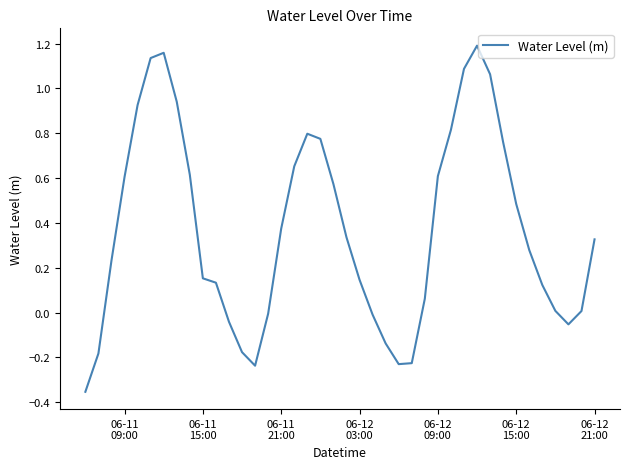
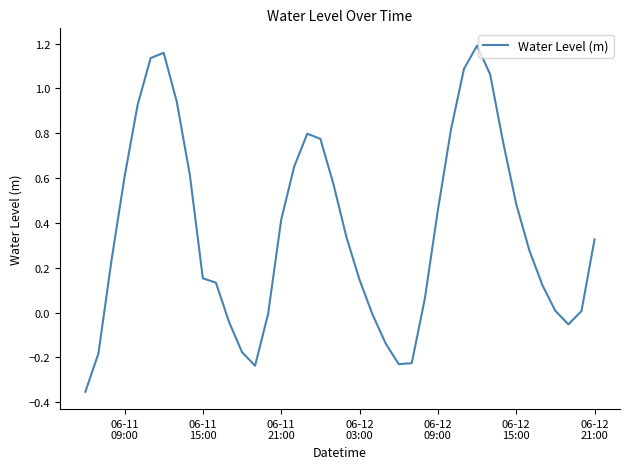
06-11 21:00: 0.37 -> 0.41
06-12 09:00: 0.61 -> 0.46
